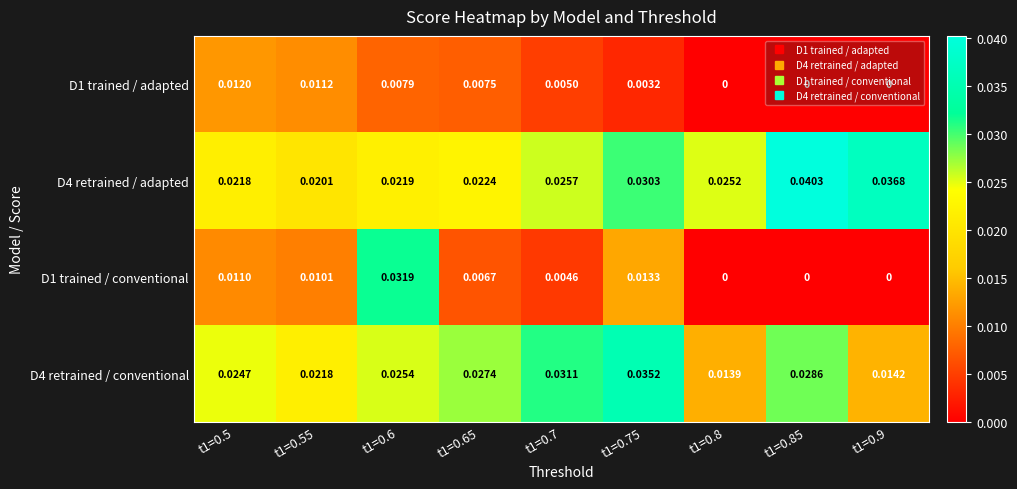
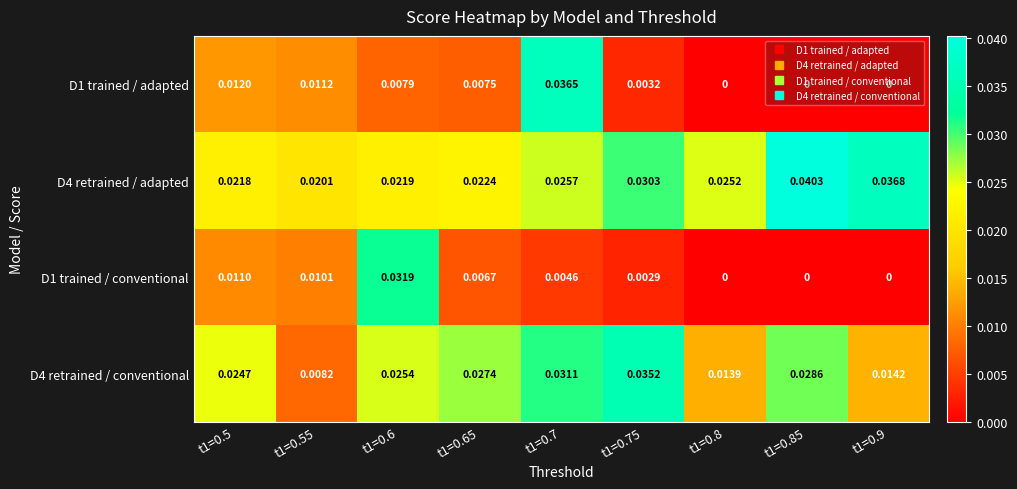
D1 trained / adapted, t1=0.7: 0.0050 -> 0.0365
D1 trained / conventional, t1=0.75: 0.0133 -> 0.0029
D4 retrained / conventional, t1=0.55: 0.0218 -> 0.0082
